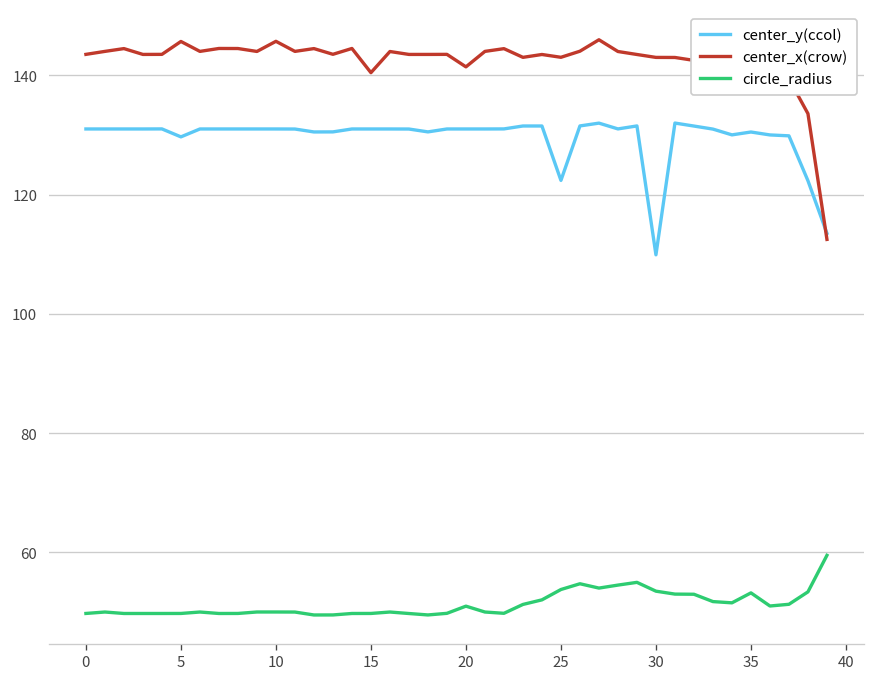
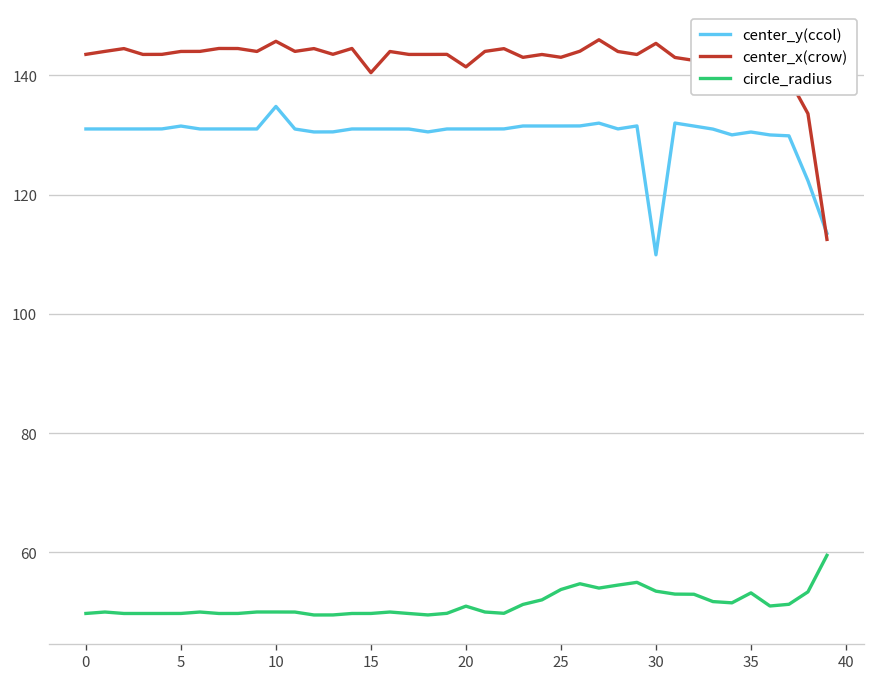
center_y(ccol), 5: 130 -> 131
center_x(crow), 5: 146 -> 144
center_y(ccol), 10: 131 -> 135
center_y(ccol), 25: 122 -> 131
center_x(crow), 30: 143 -> 145
